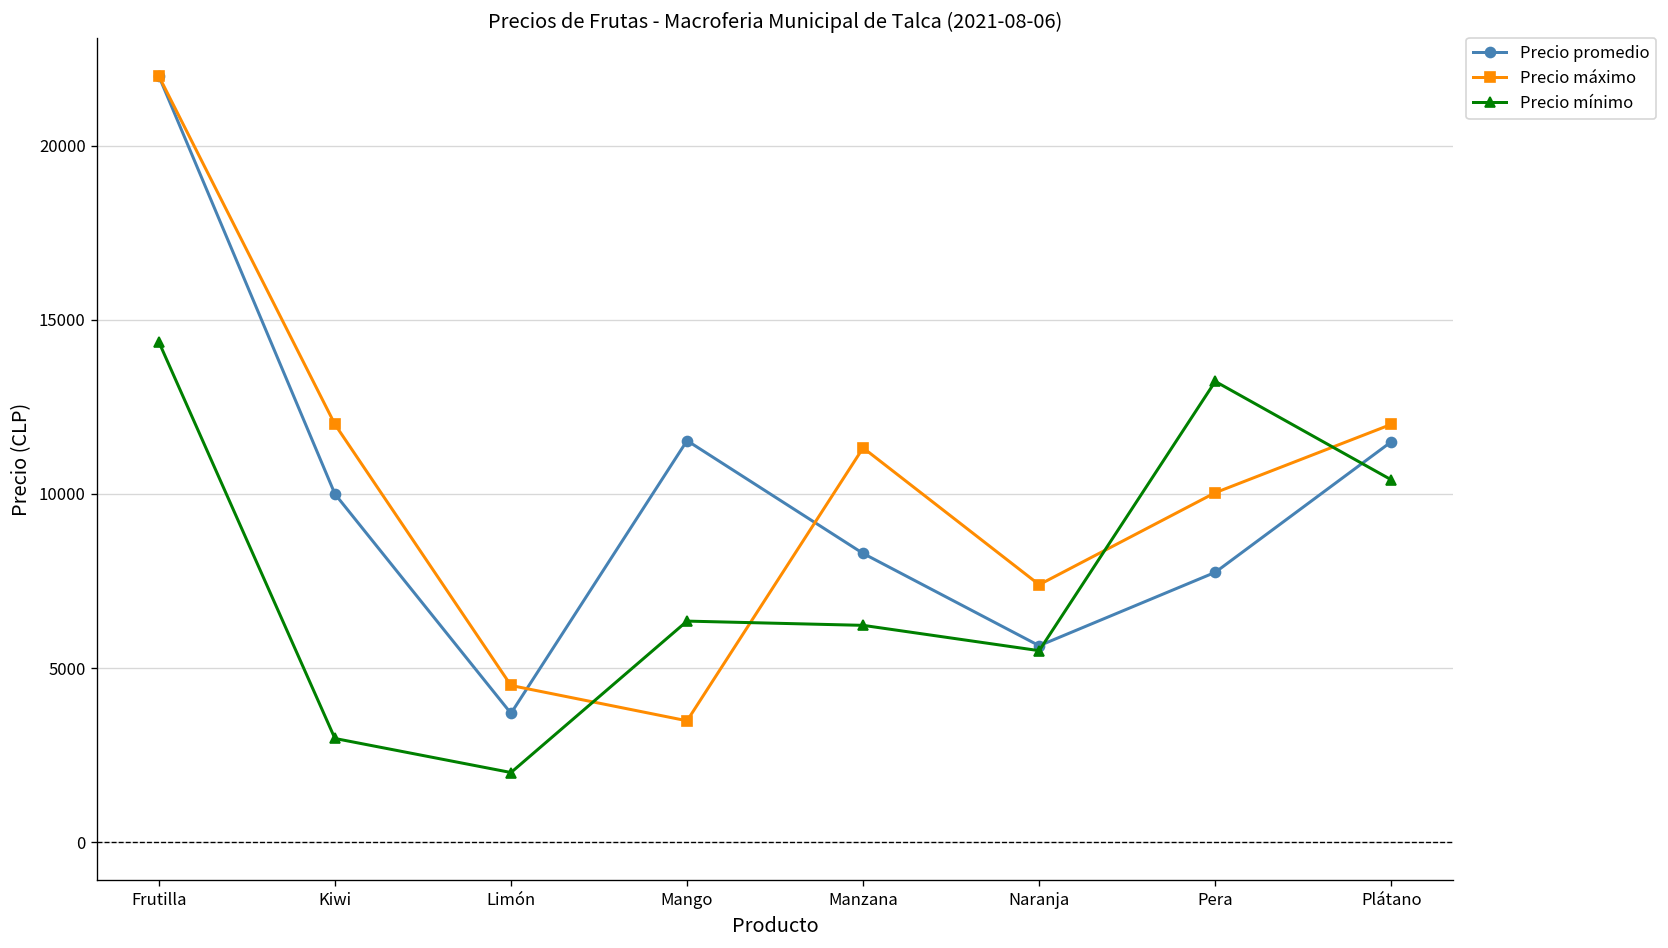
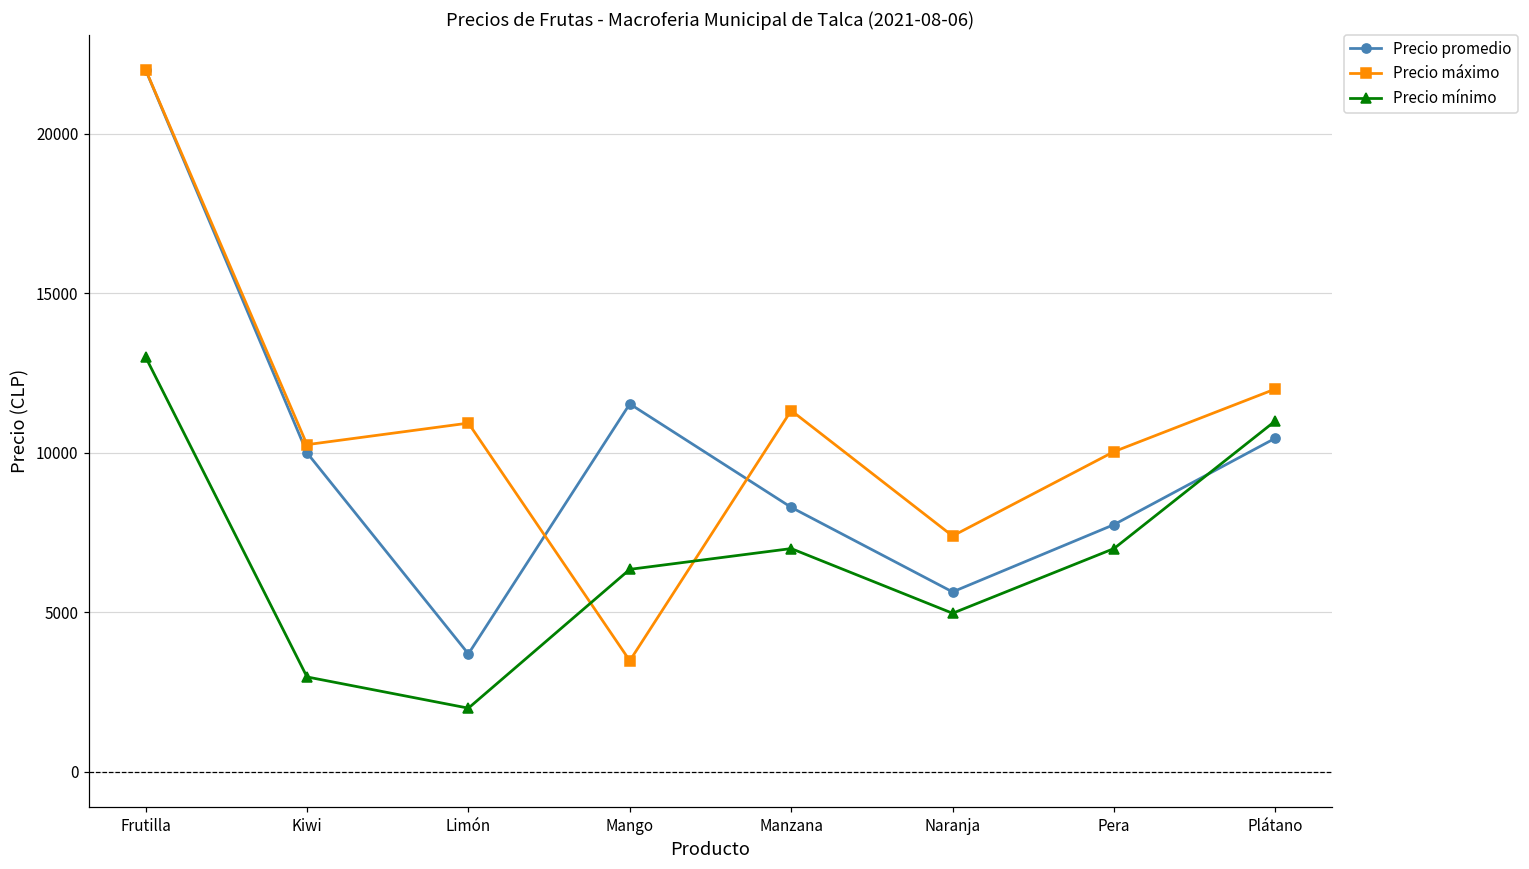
Precio mínimo, Frutilla: 14400 -> 13000
Precio máximo, Kiwi: 12000 -> 10300
Precio máximo, Limón: 4500 -> 10900
Precio mínimo, Manzana: 6200 -> 7000
Precio mínimo, Naranja: 5500 -> 5000
Precio mínimo, Pera: 13200 -> 7000
Precio promedio, Plátano: 11500 -> 10500
Precio mínimo, Plátano: 10400 -> 11000
